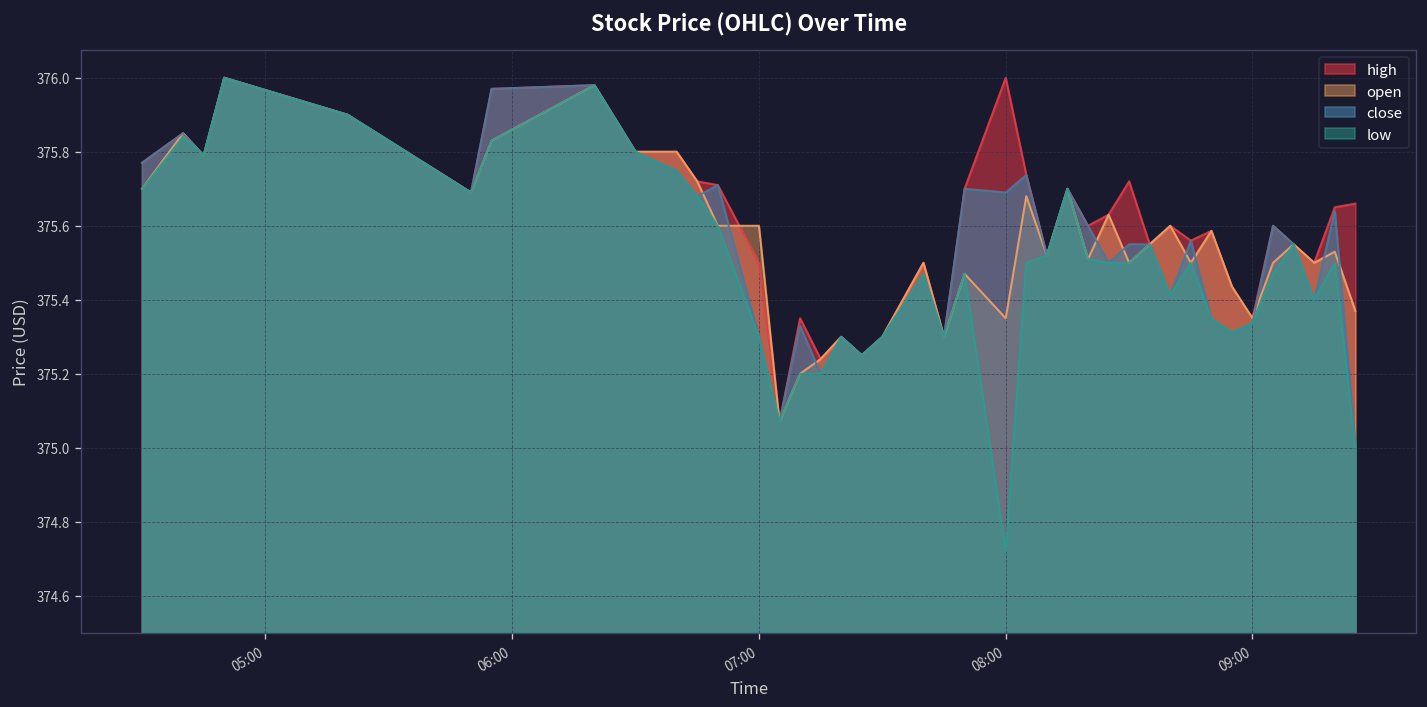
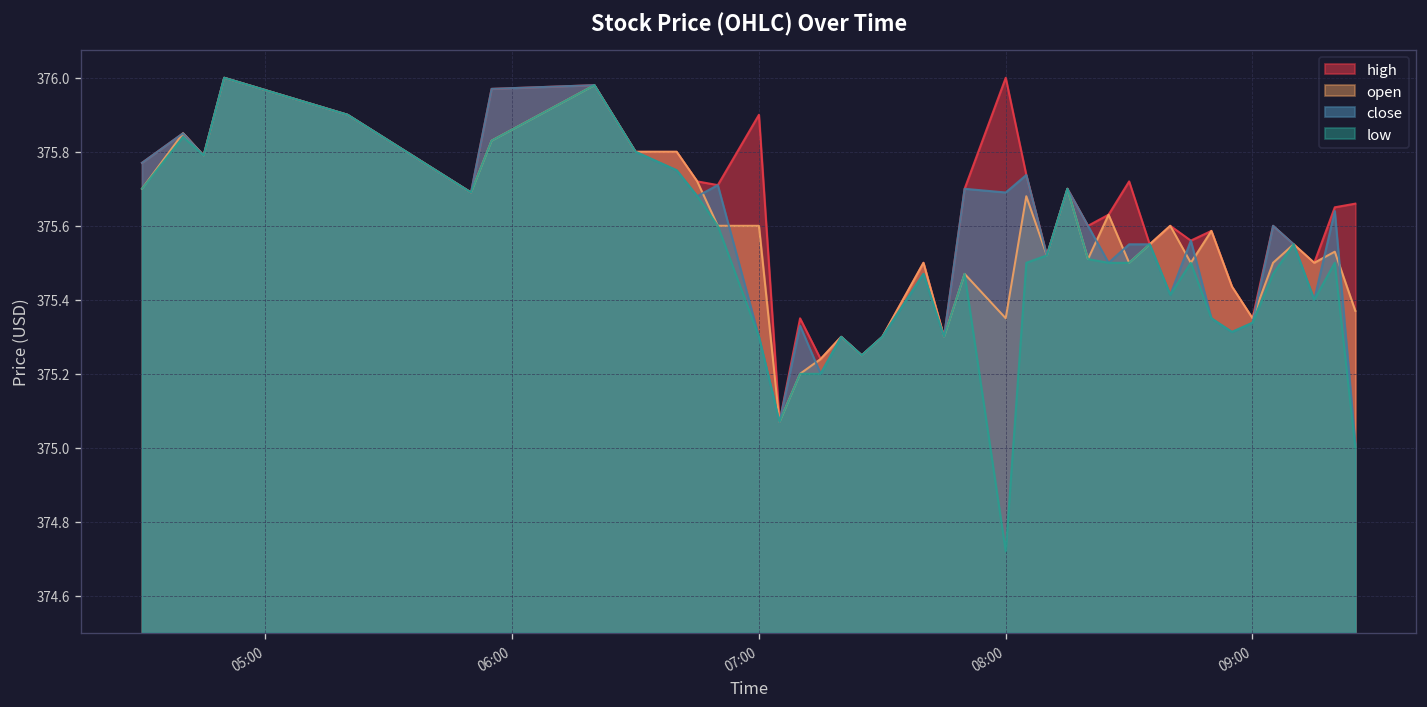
high, 07:00: 375.5 -> 375.9
